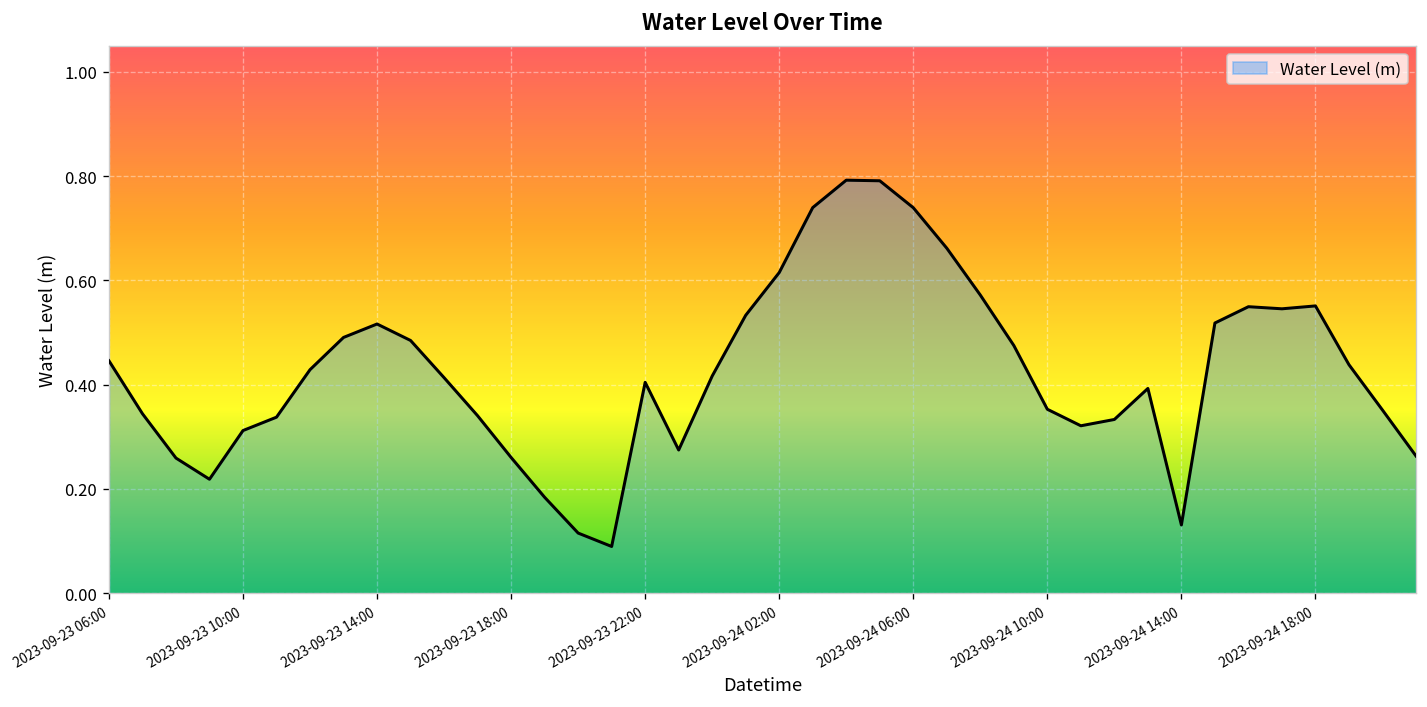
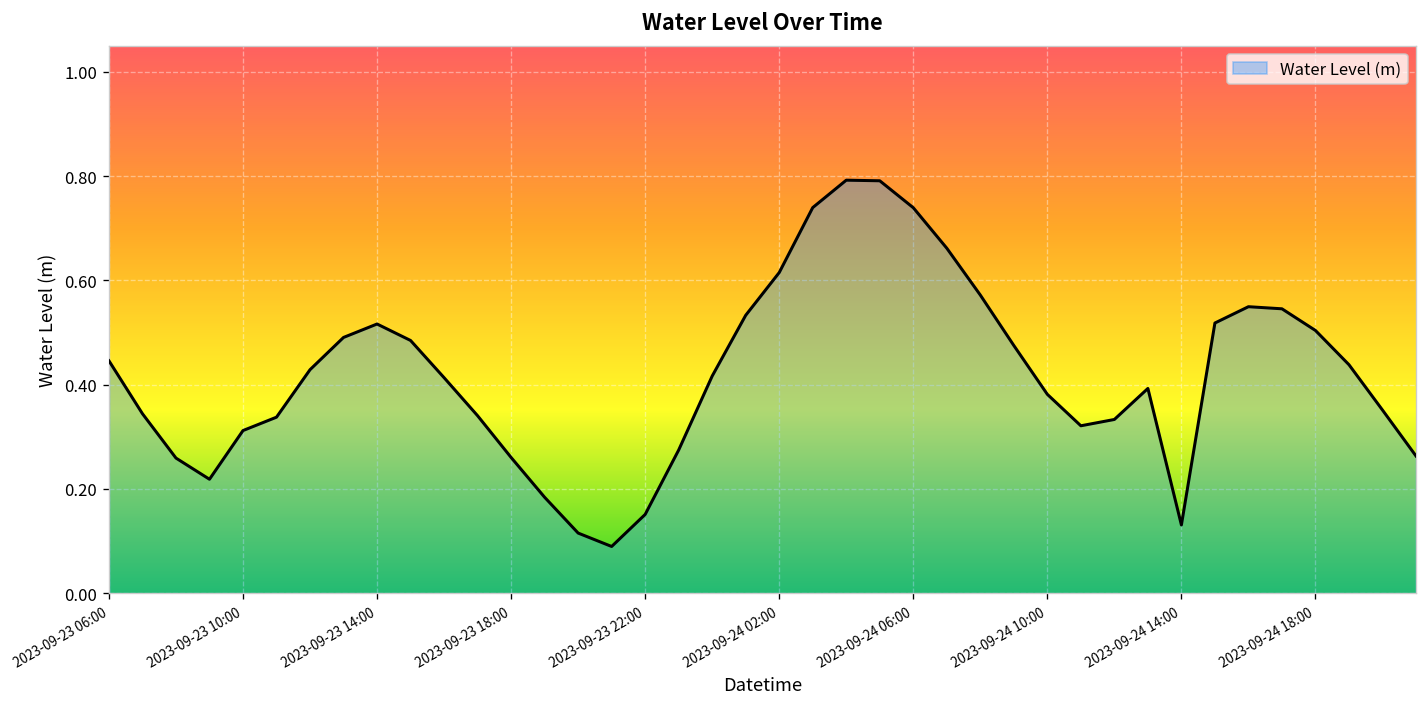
2023-09-23 22:00: 0.40 -> 0.15
2023-09-24 10:00: 0.35 -> 0.38
2023-09-24 18:00: 0.55 -> 0.50
